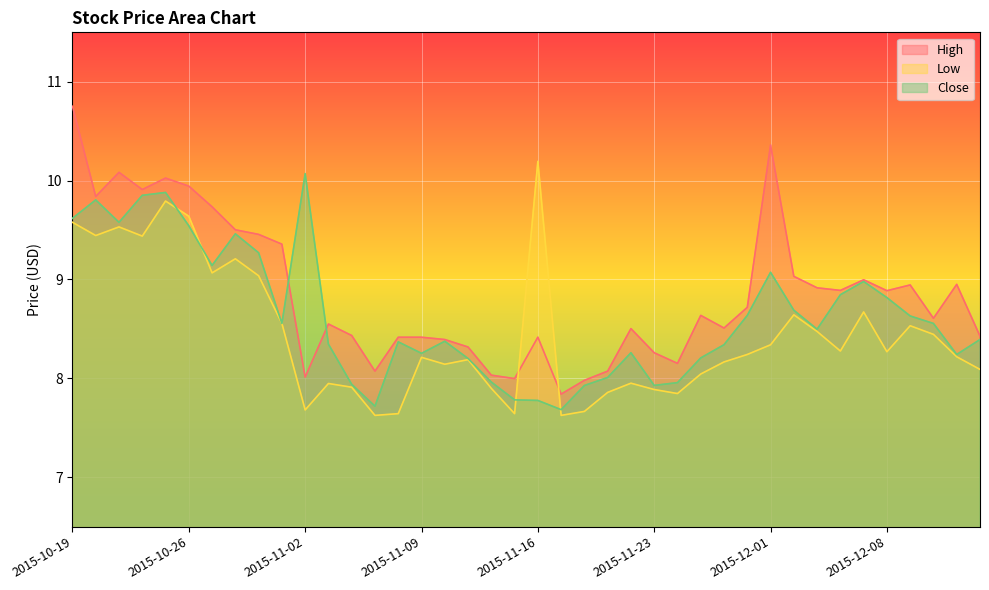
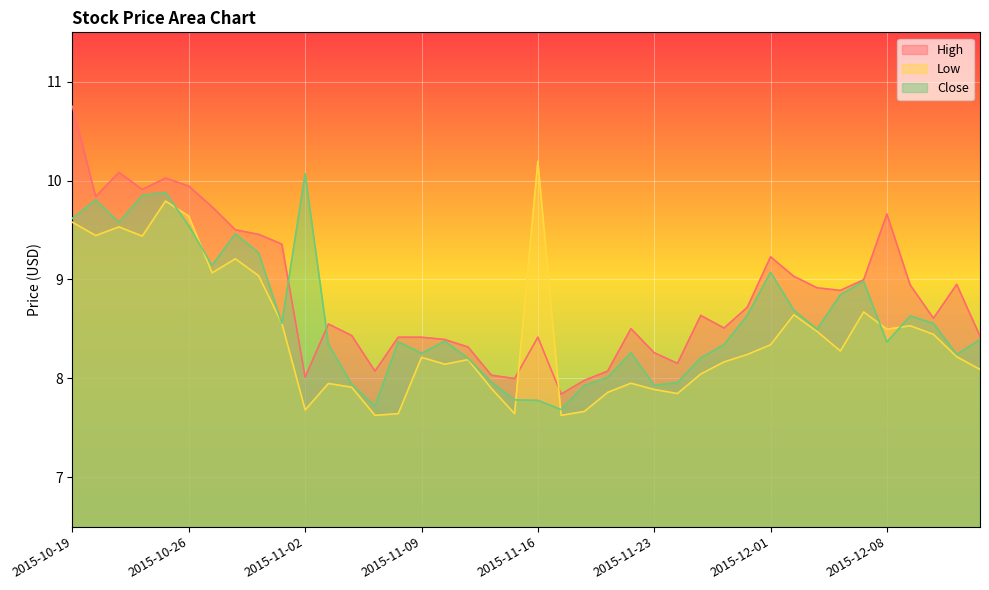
High, 2015-12-01: 10.4 -> 9.2
High, 2015-12-08: 8.9 -> 9.7
Low, 2015-12-08: 8.3 -> 8.5
Close, 2015-12-08: 8.8 -> 8.4
